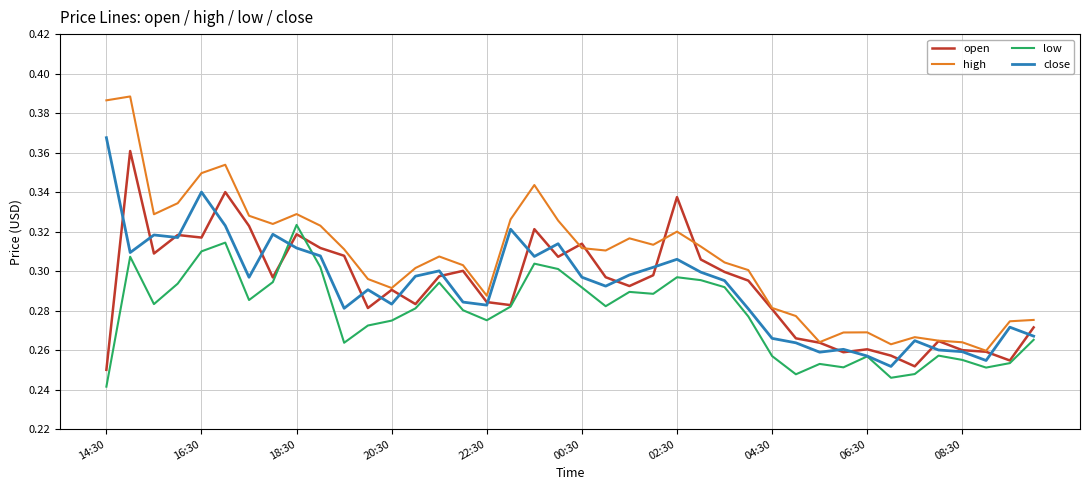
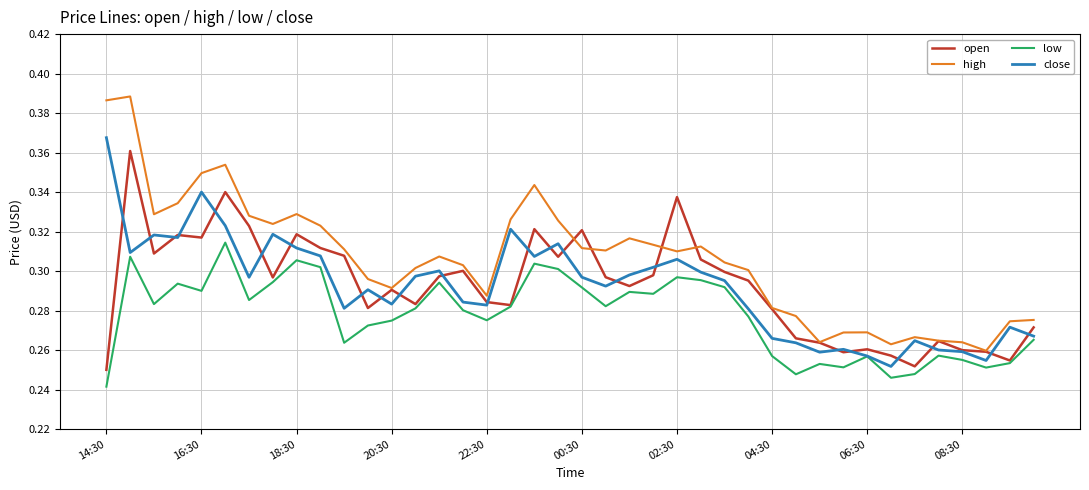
low, 16:30: 0.31 -> 0.29
low, 18:30: 0.323 -> 0.306
open, 00:30: 0.314 -> 0.321
high, 02:30: 0.32 -> 0.31
